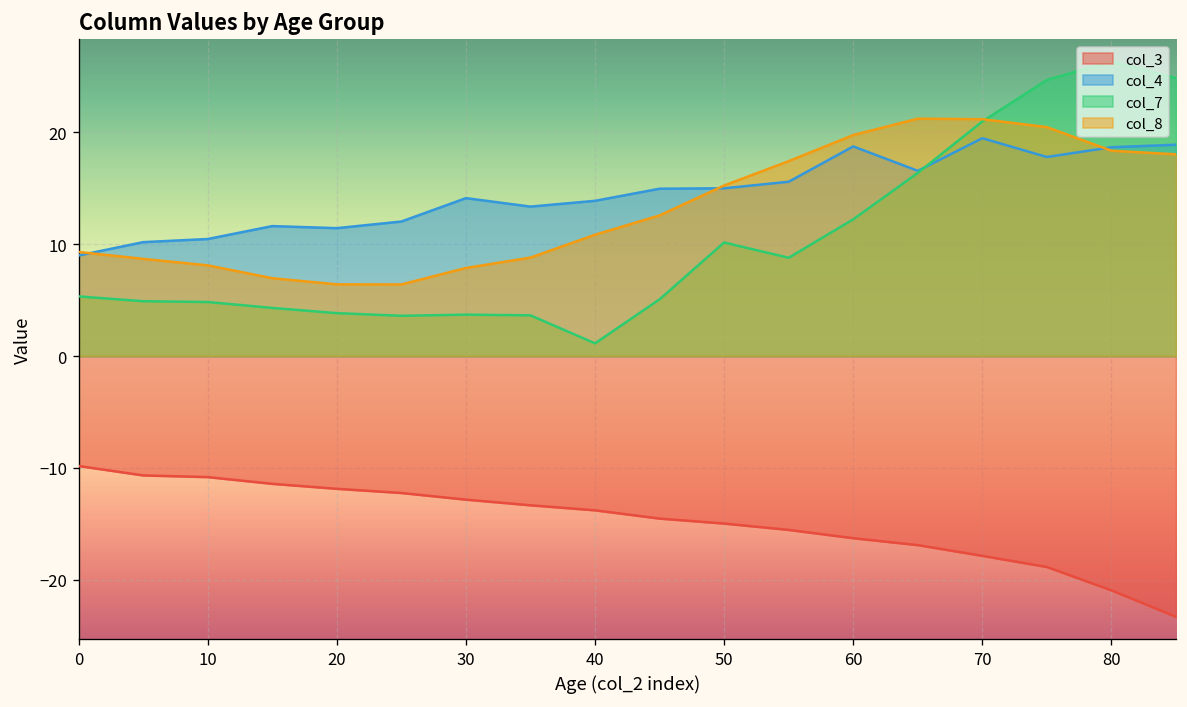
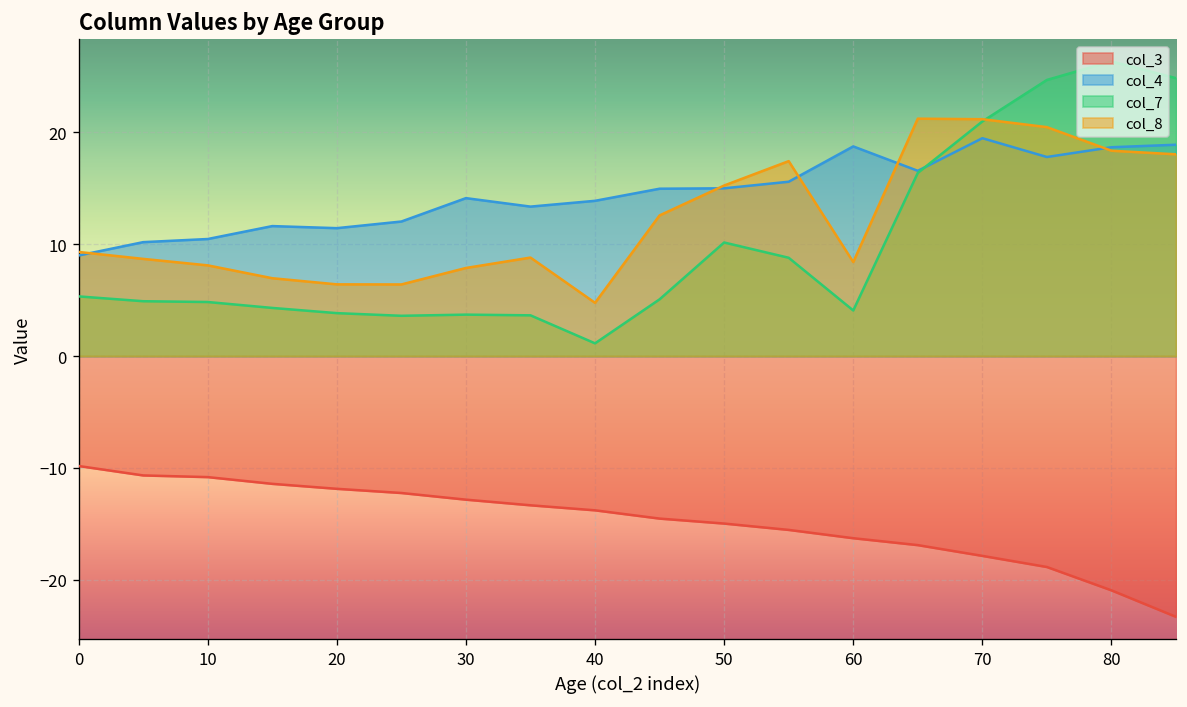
col_8, 40: 11 -> 5
col_7, 60: 12 -> 4
col_8, 60: 20 -> 8
